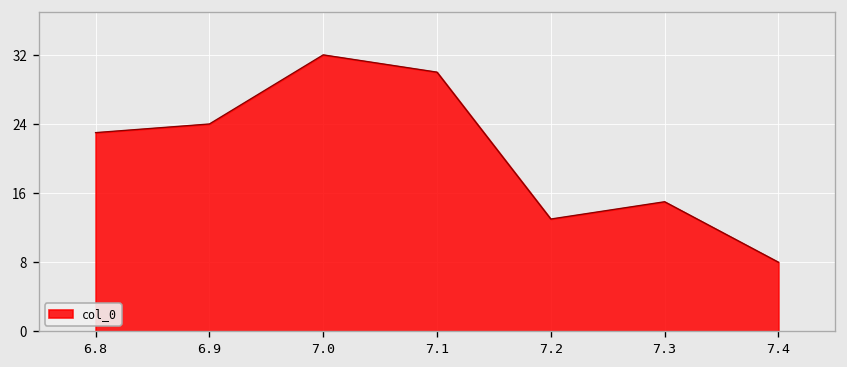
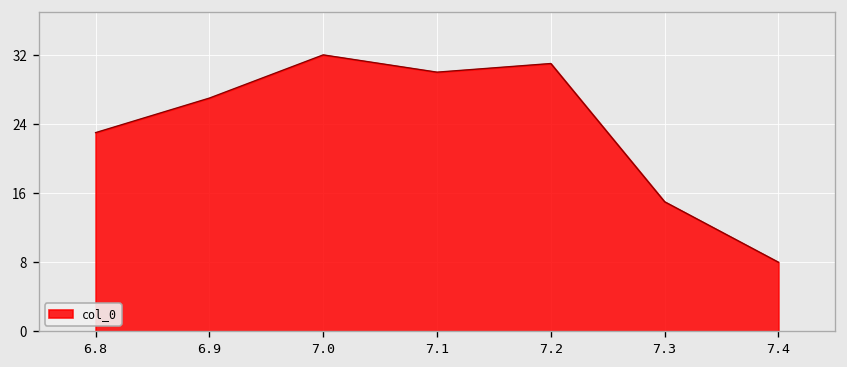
6.9: 24 -> 27
7.2: 13 -> 31
